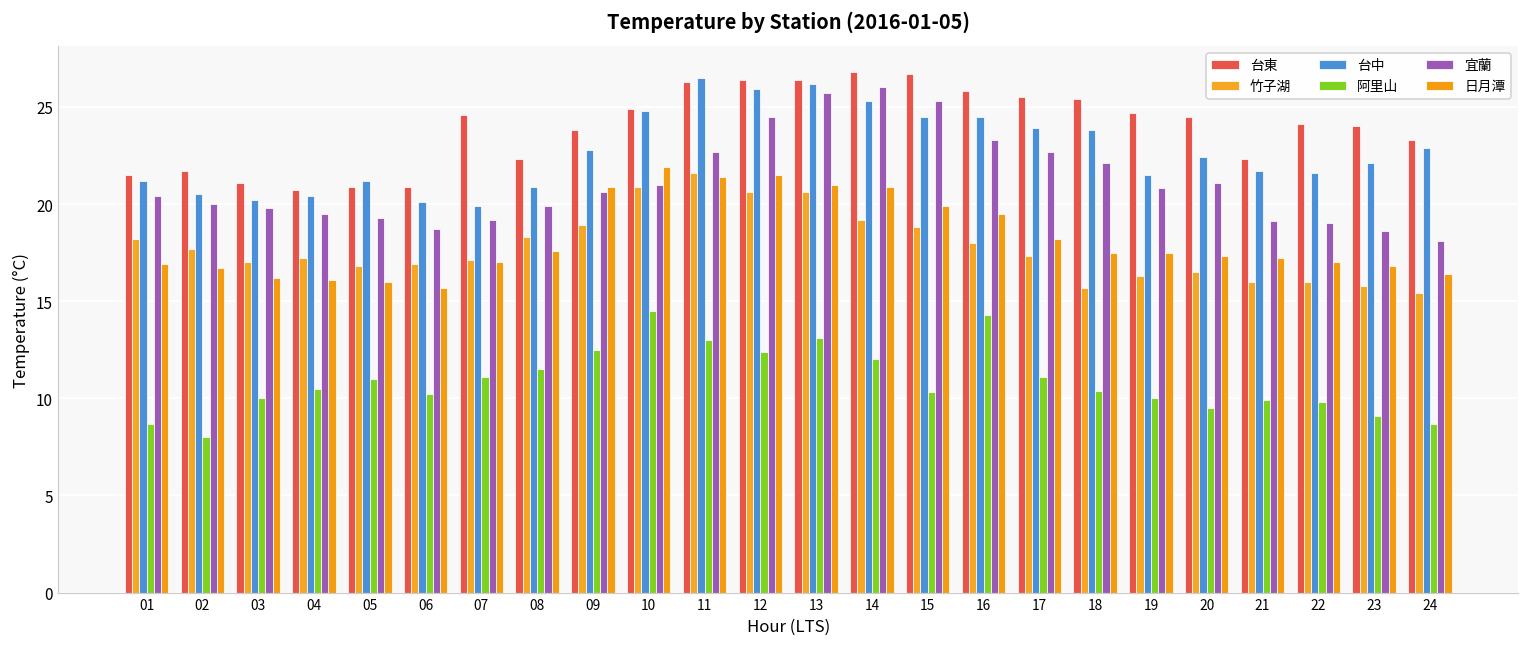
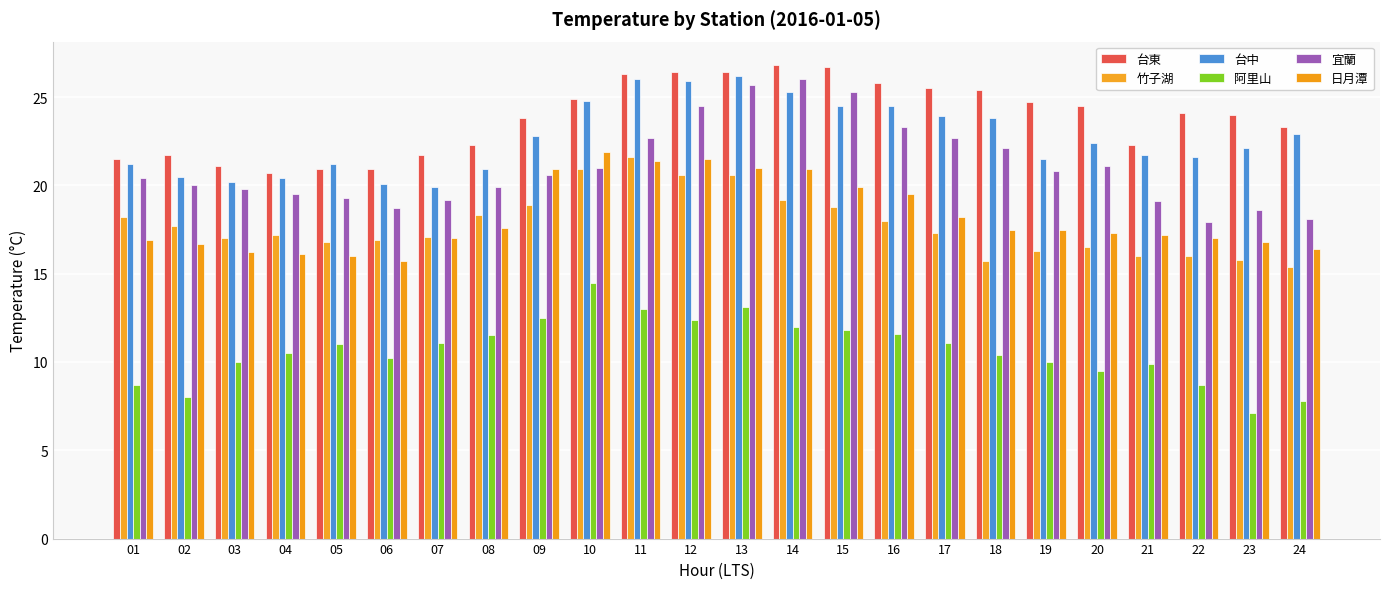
台東, 07: 24.6 -> 21.7
台中, 11: 26.5 -> 26.0
阿里山, 15: 10.3 -> 11.8
阿里山, 16: 14.3 -> 11.6
阿里山, 22: 9.8 -> 8.7
宜蘭, 22: 19.0 -> 17.9
阿里山, 23: 9.1 -> 7.1
阿里山, 24: 8.7 -> 7.8
